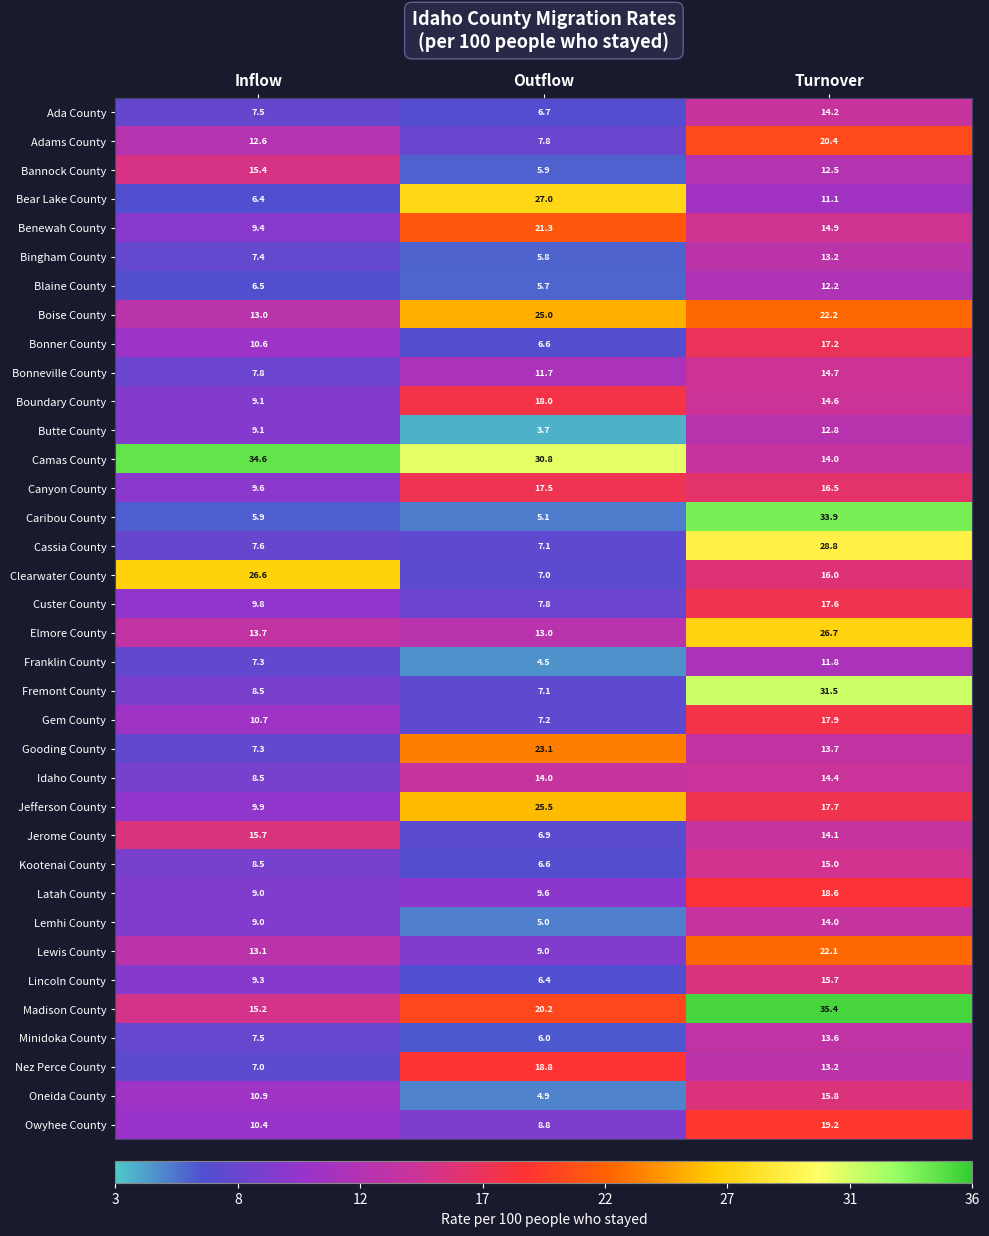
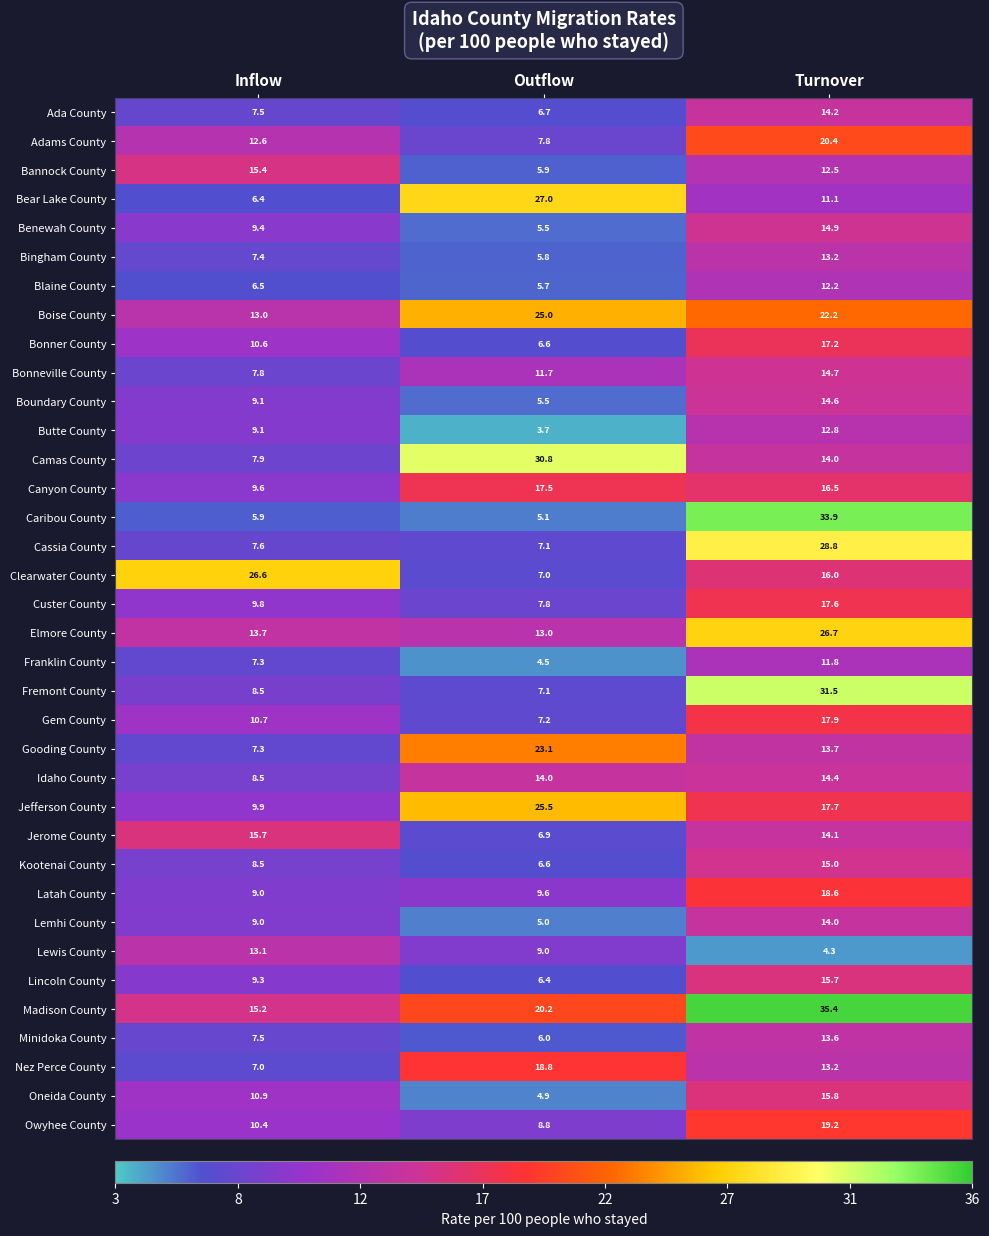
Benewah County, Outflow: 21.3 -> 5.5
Boundary County, Outflow: 18.0 -> 5.5
Camas County, Inflow: 34.6 -> 7.9
Lewis County, Turnover: 22.1 -> 4.3
